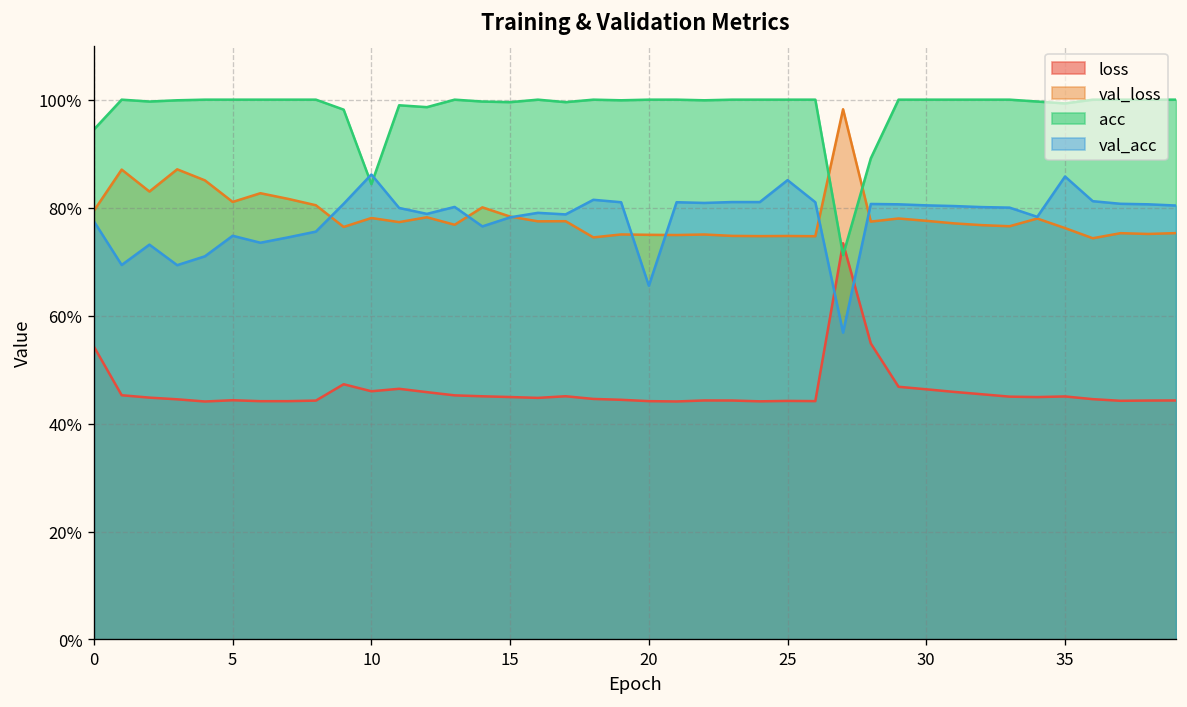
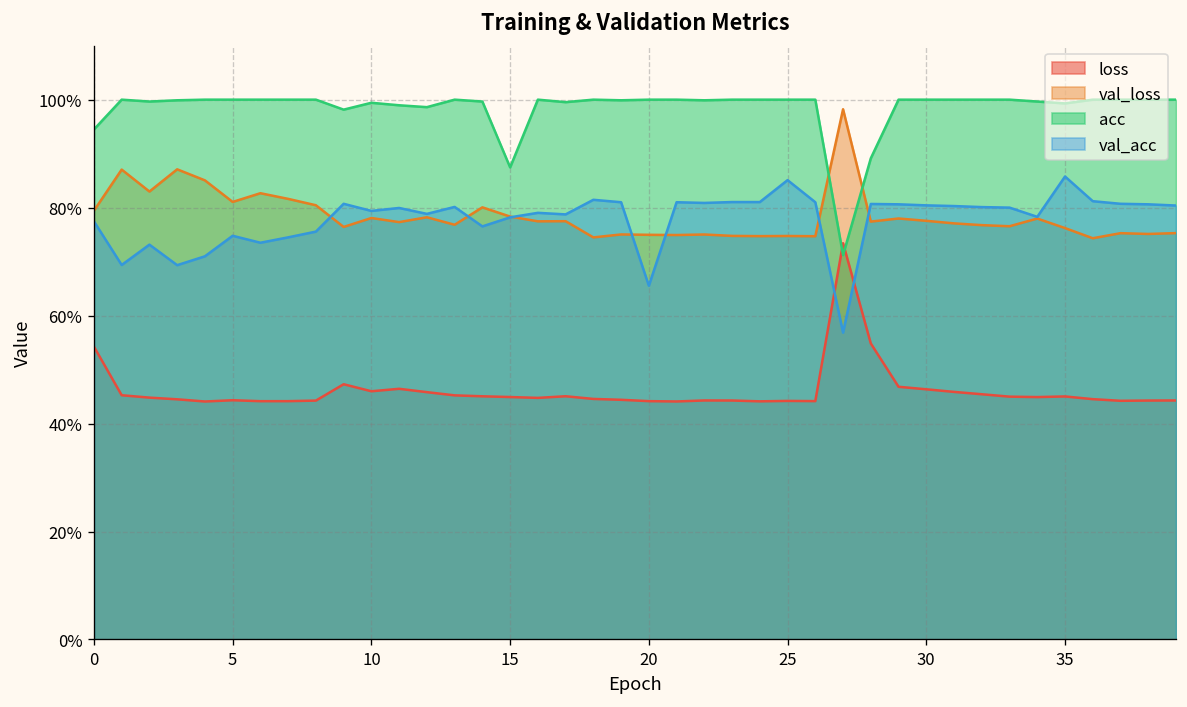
acc, 10: 84% -> 99%
val_acc, 10: 86% -> 79%
acc, 15: 100% -> 87%
